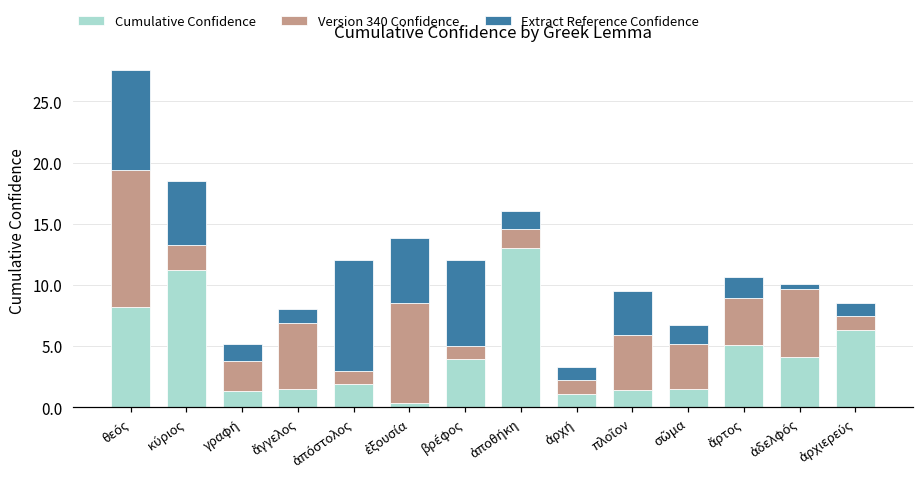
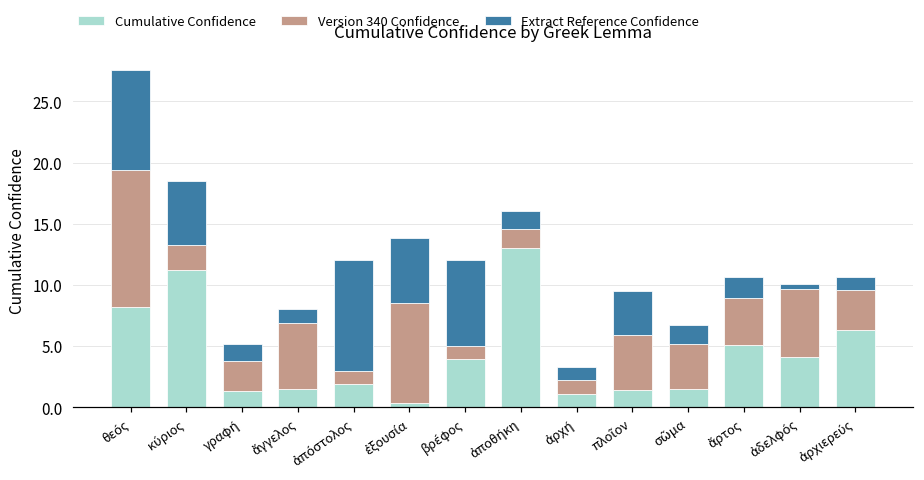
Version 340 Confidence, ἀρχιερεύς: 1.1 -> 3.2
